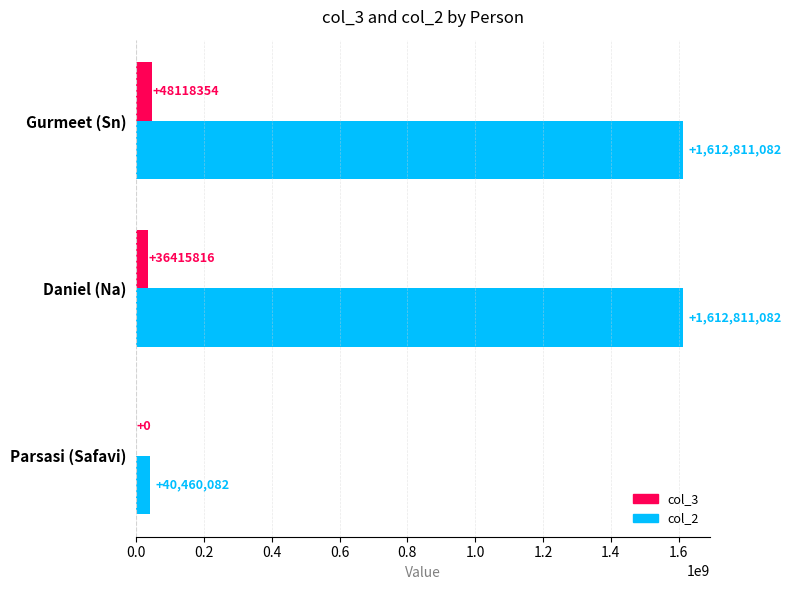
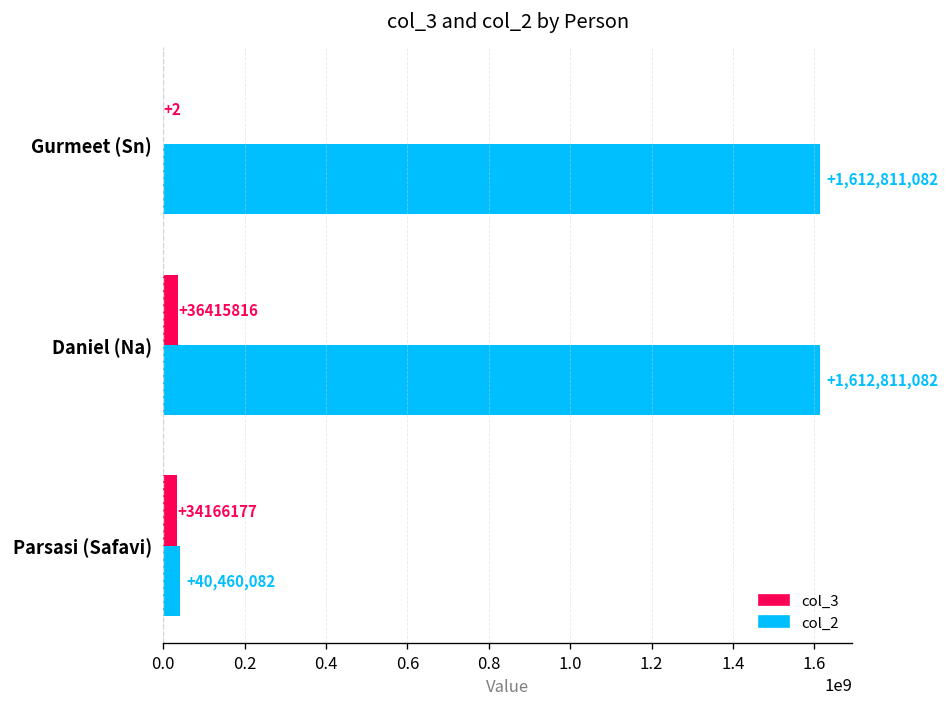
col_3, Gurmeet (Sn): +48118354 -> +2
col_3, Parsasi (Safavi): +0 -> +34166177
